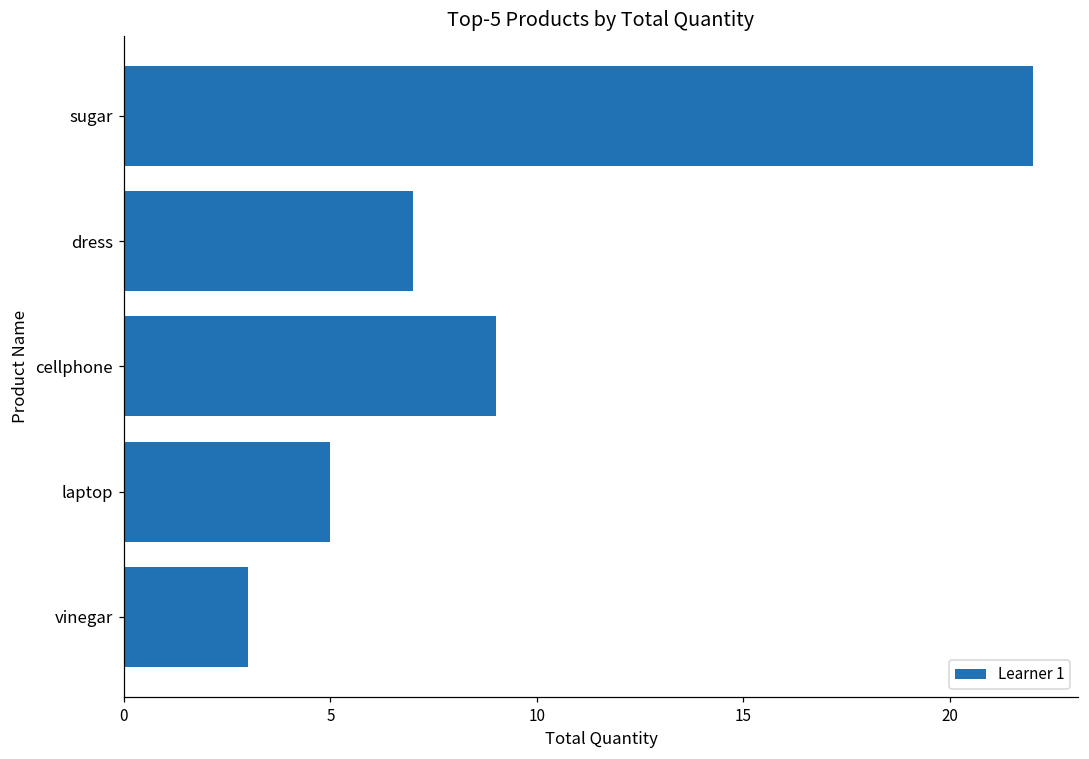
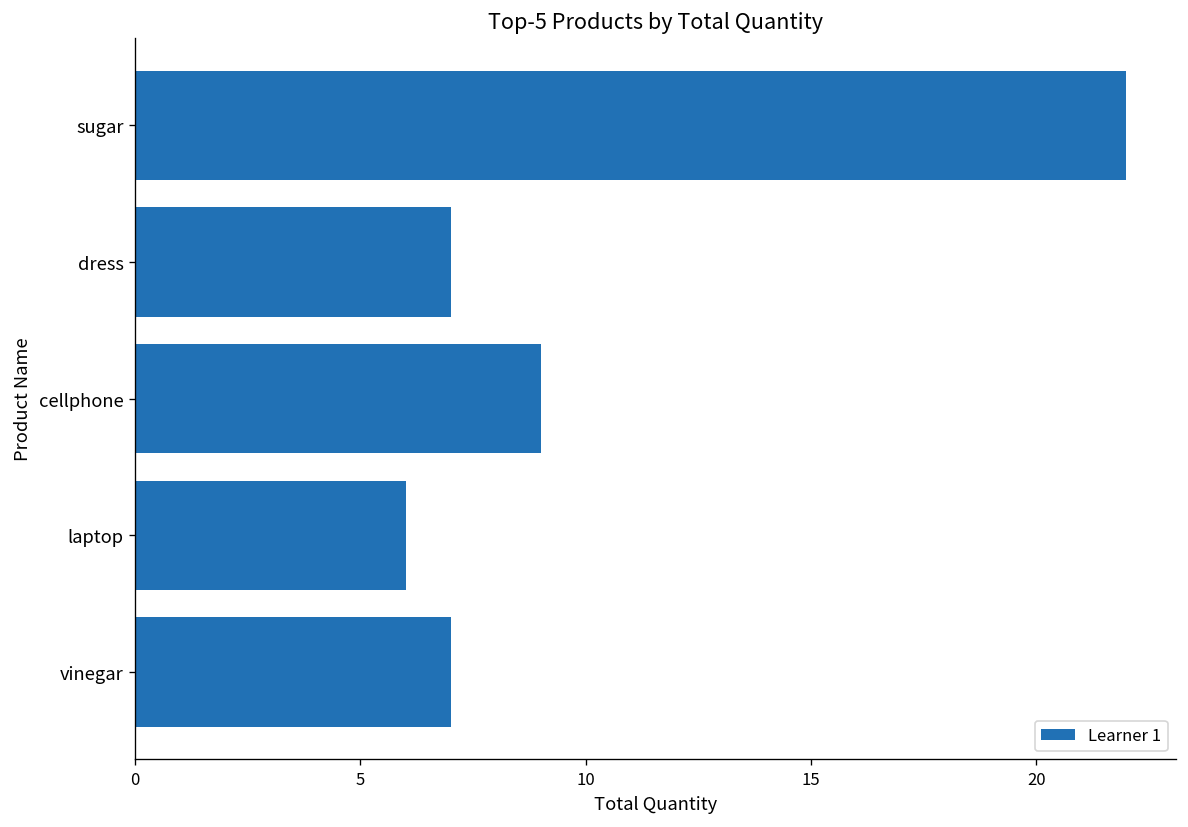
laptop: 5 -> 6
vinegar: 3 -> 7
